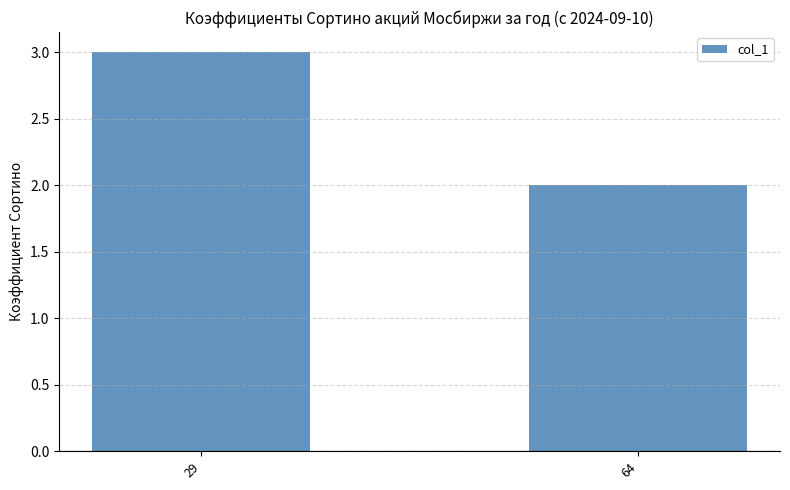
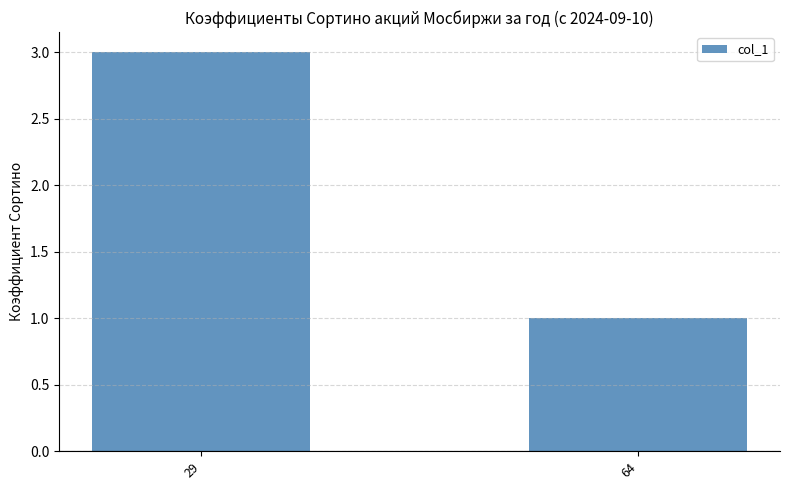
64: 2 -> 1
